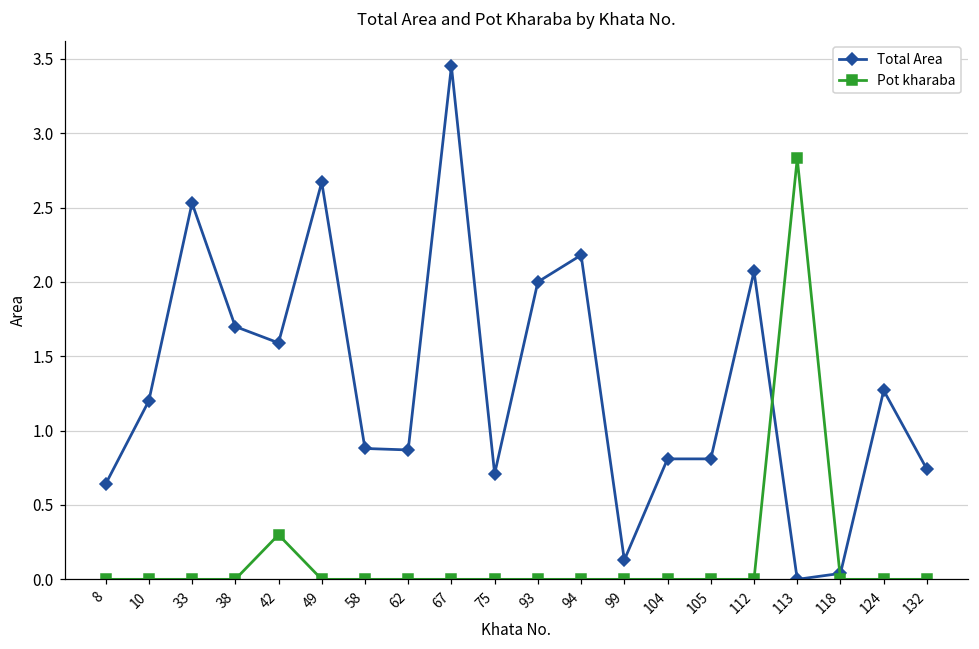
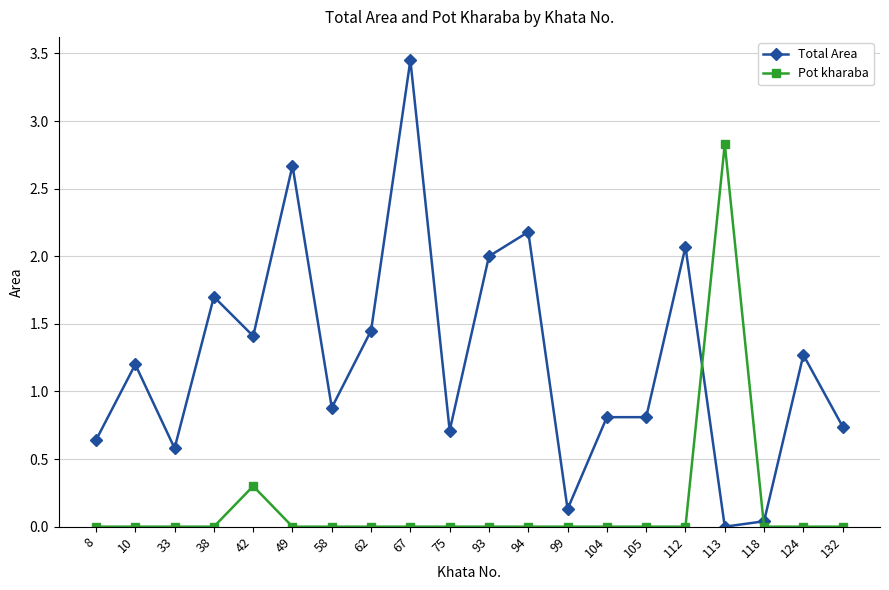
Total Area, 33: 2.53 -> 0.58
Total Area, 42: 1.59 -> 1.41
Total Area, 62: 0.87 -> 1.45
